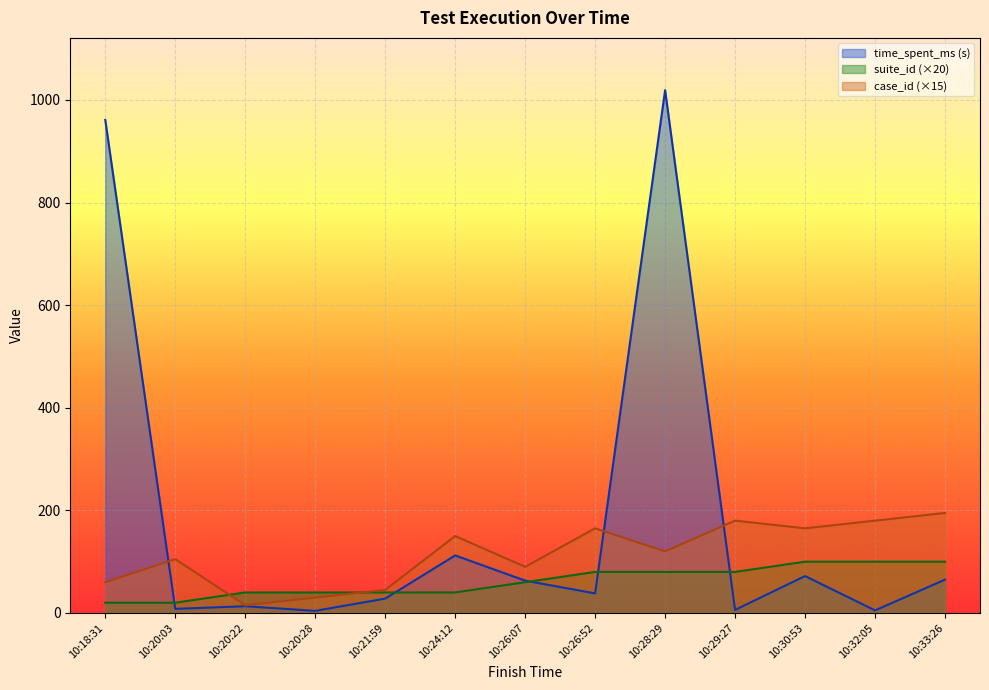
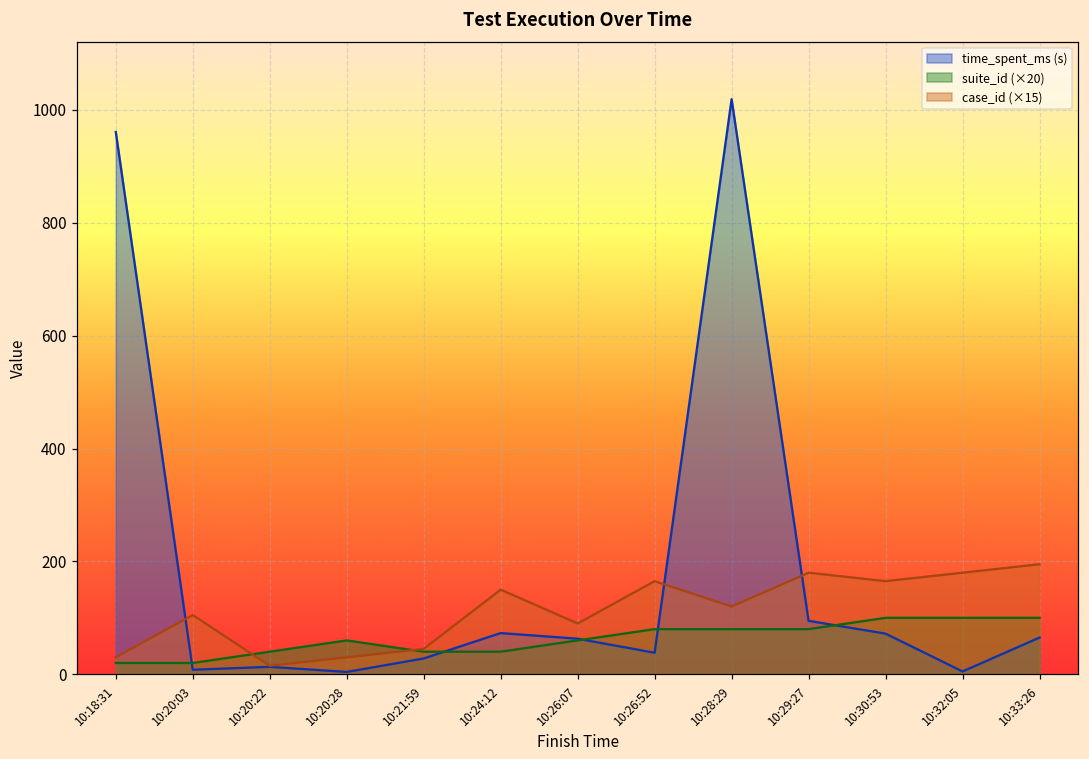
case_id (×15), 10:18:31: 60 -> 30
suite_id (×20), 10:20:28: 40 -> 60
time_spent_ms (s), 10:24:12: 110 -> 70
time_spent_ms (s), 10:29:27: 10 -> 90
